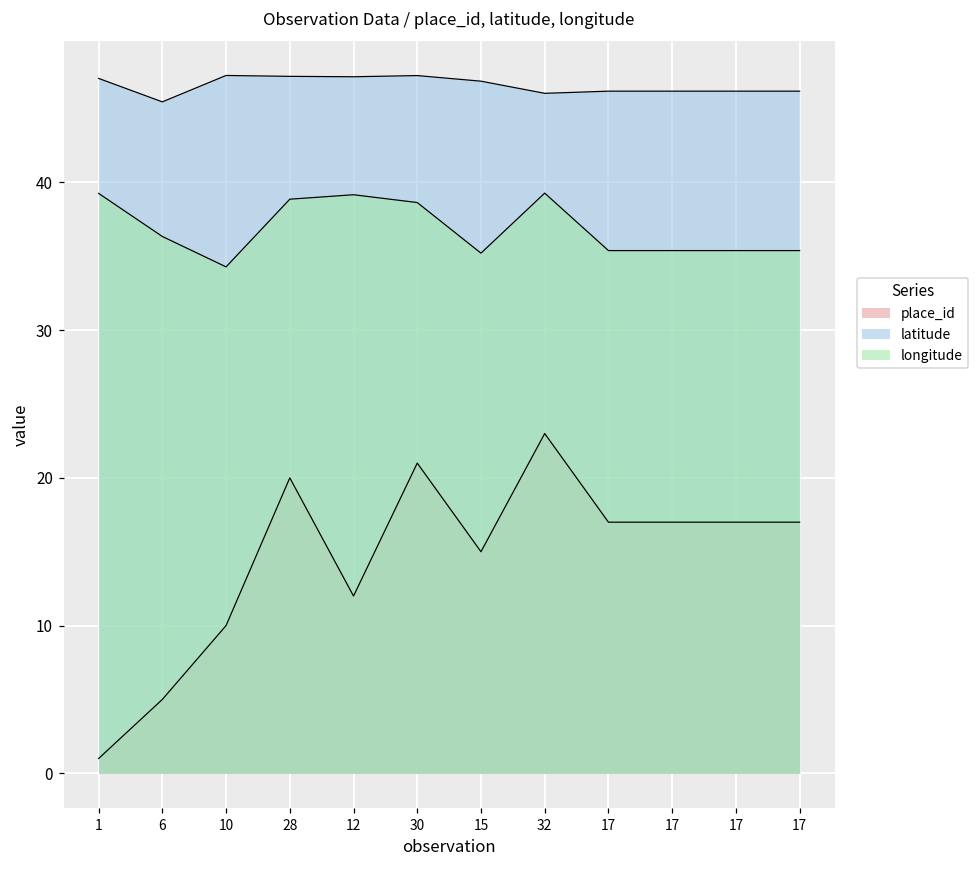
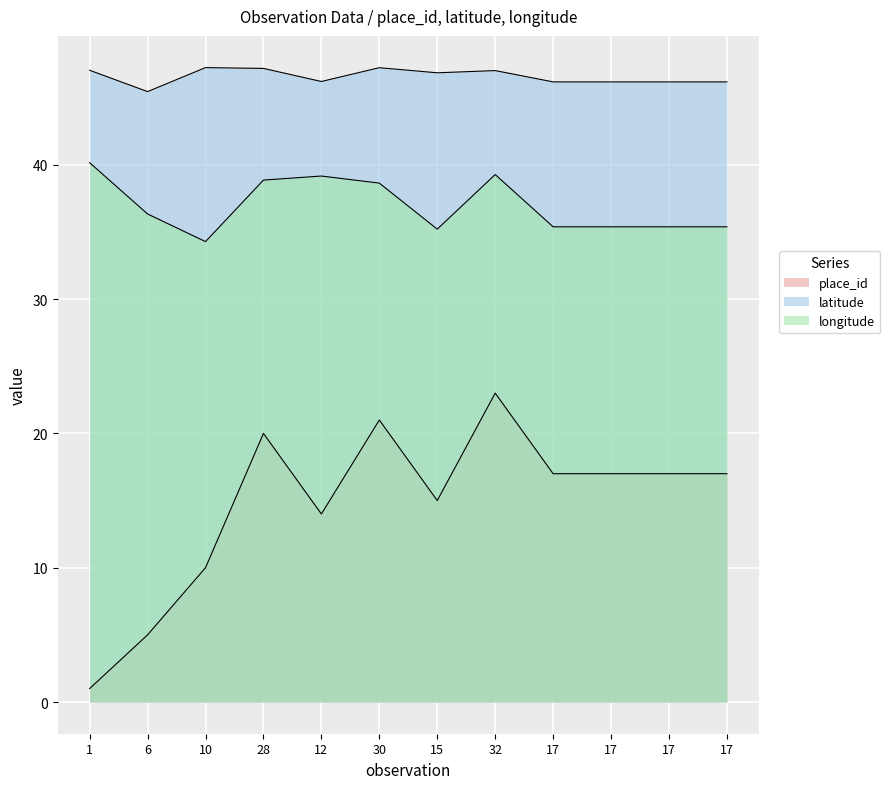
longitude, 1: 39.3 -> 40.2
place_id, 12: 12 -> 14
latitude, 12: 47.2 -> 46.2
latitude, 32: 46.0 -> 47.0
